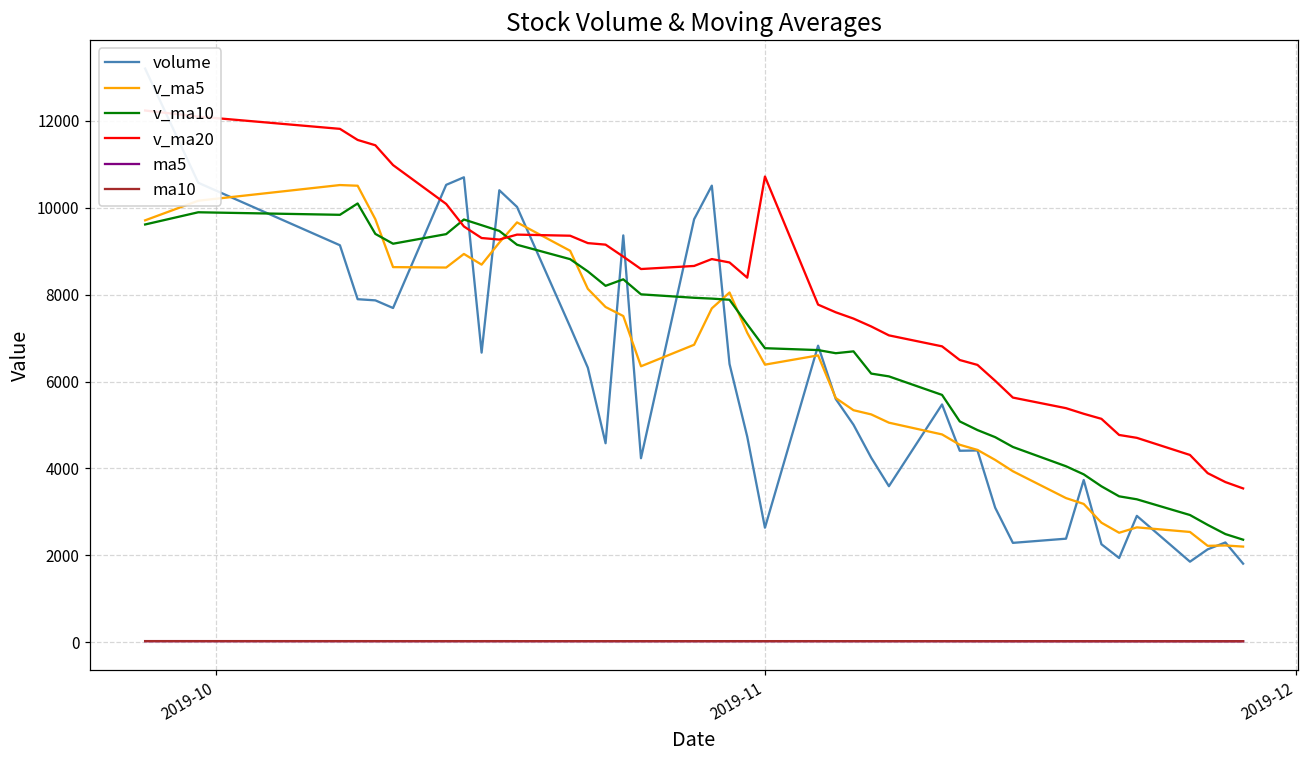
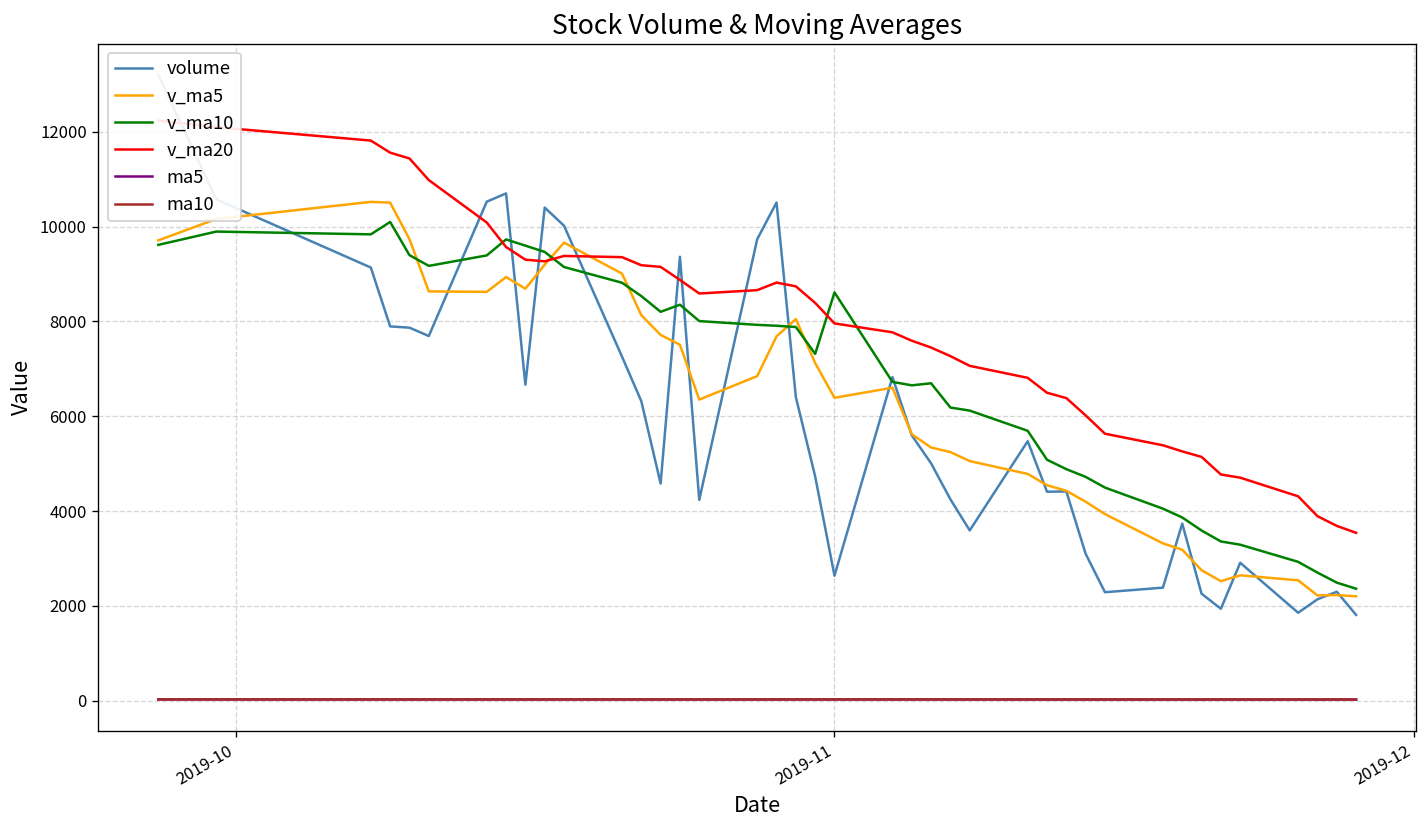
v_ma10, 2019-11: 6800 -> 8600
v_ma20, 2019-11: 10700 -> 8000
